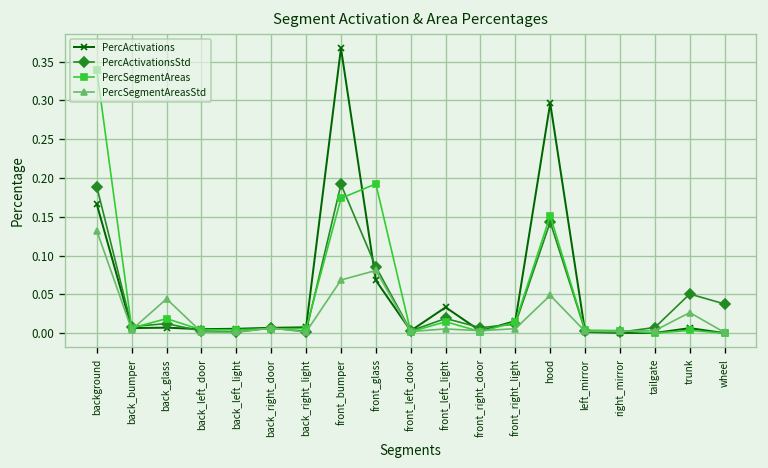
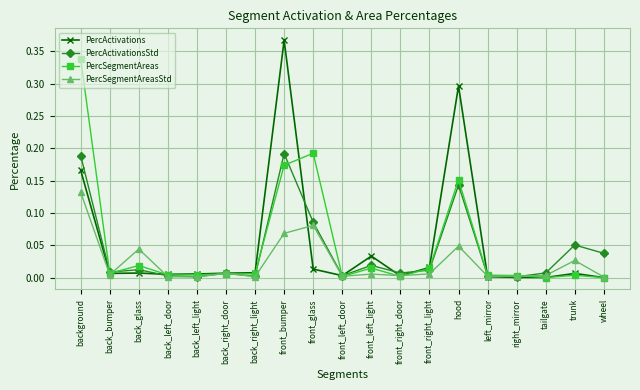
PercActivations, front_glass: 0.07 -> 0.01
